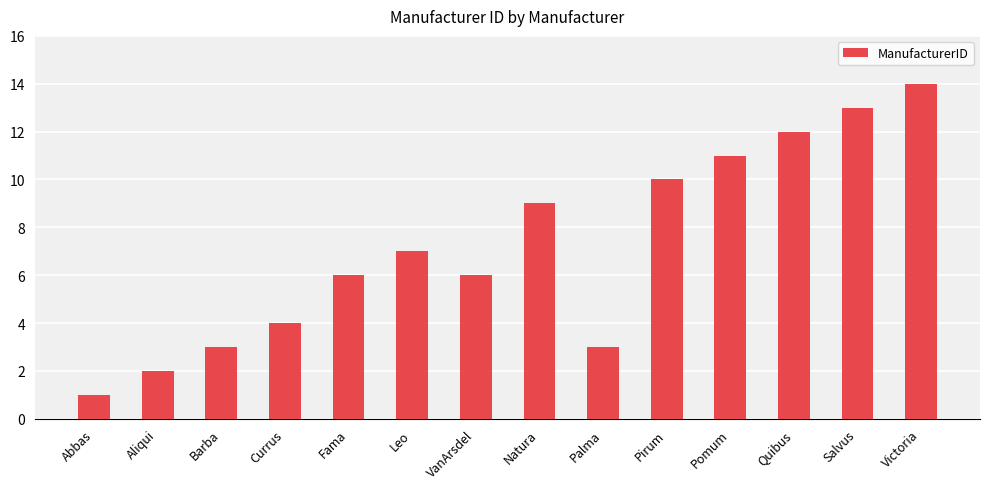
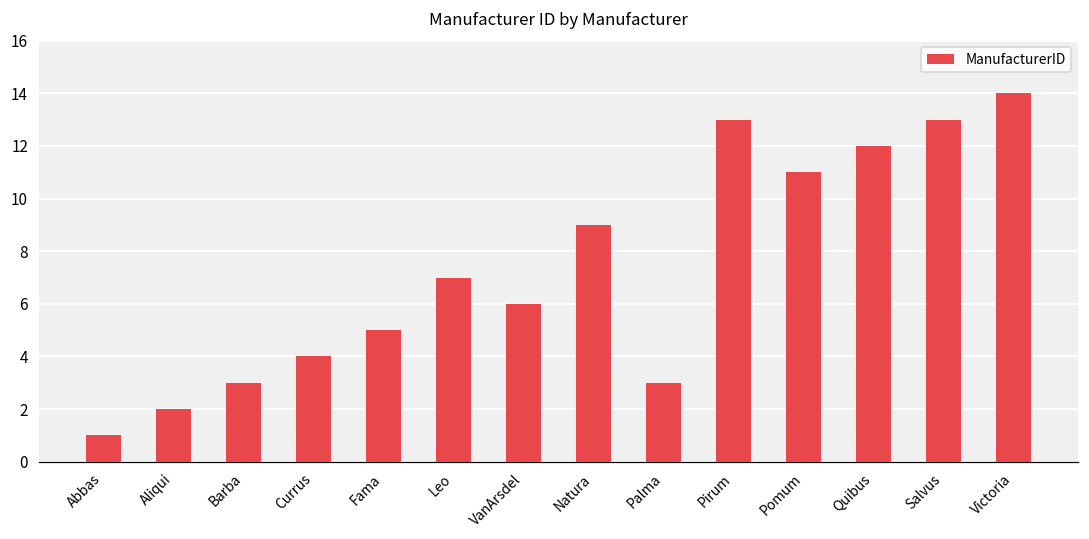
Fama: 6 -> 5
Pirum: 10 -> 13
